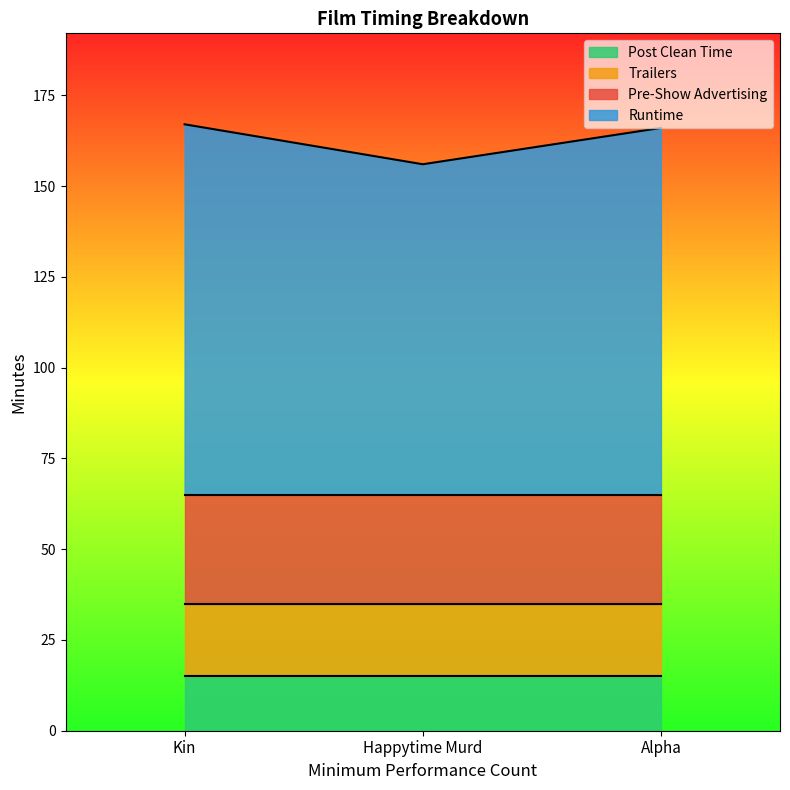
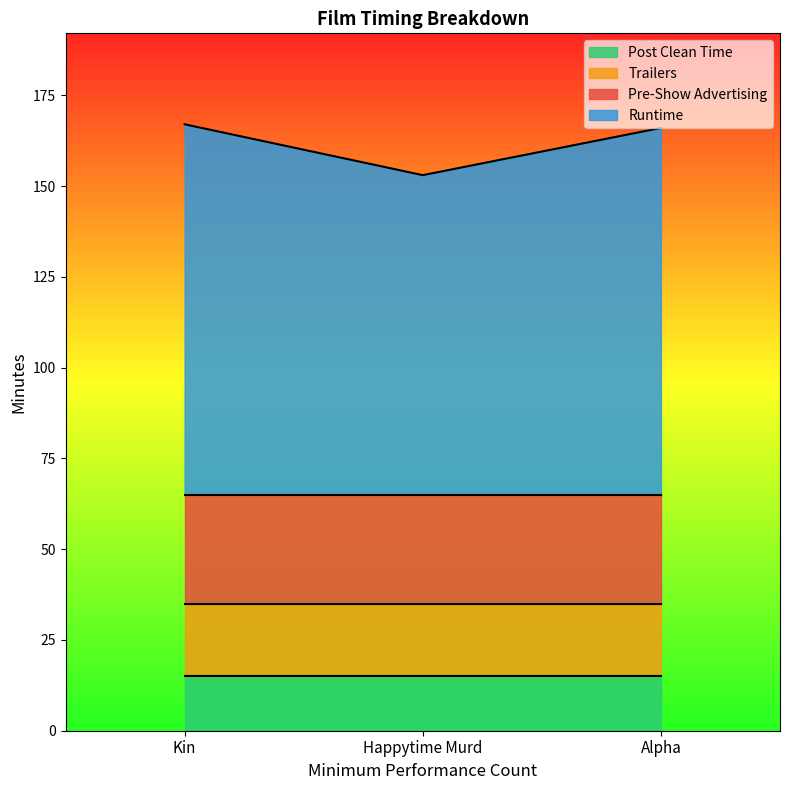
Runtime, Happytime Murd: 91 -> 88
